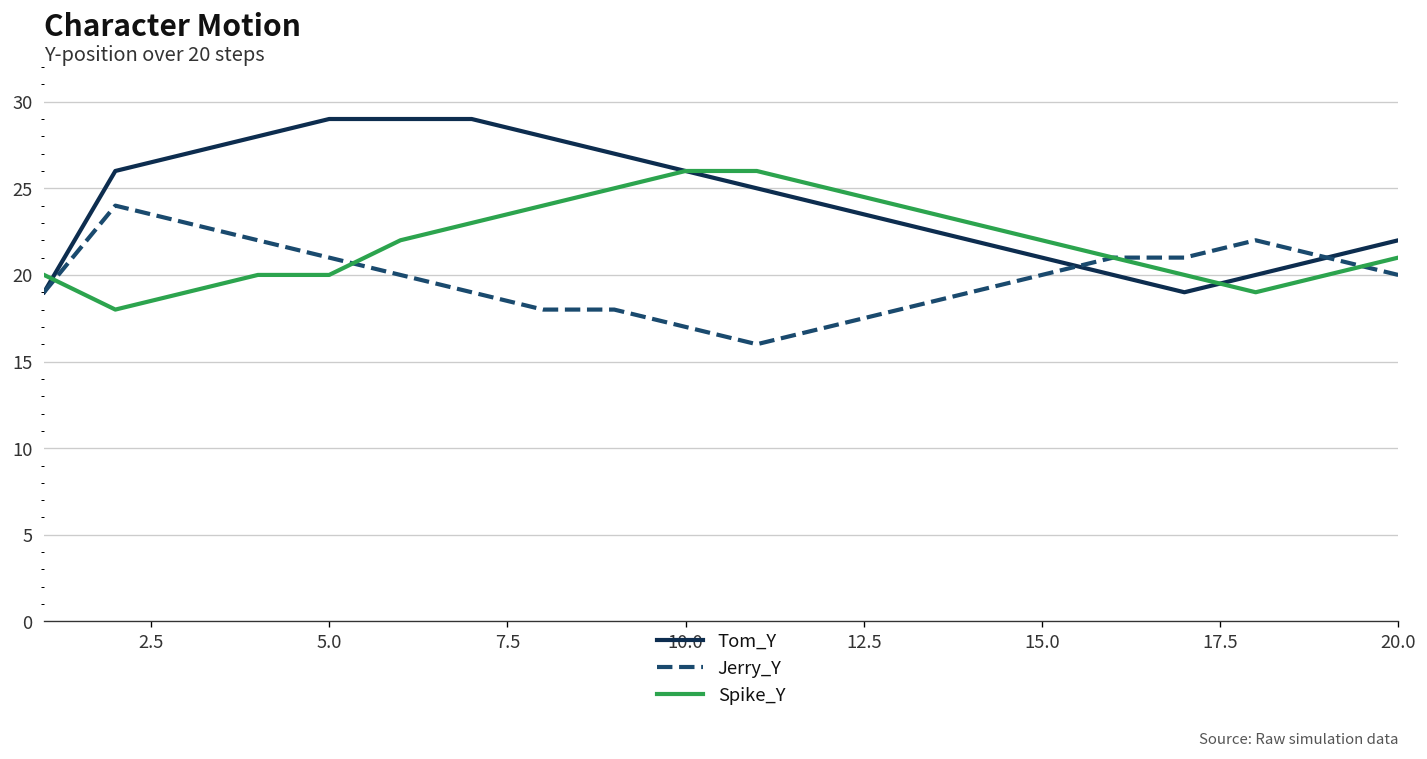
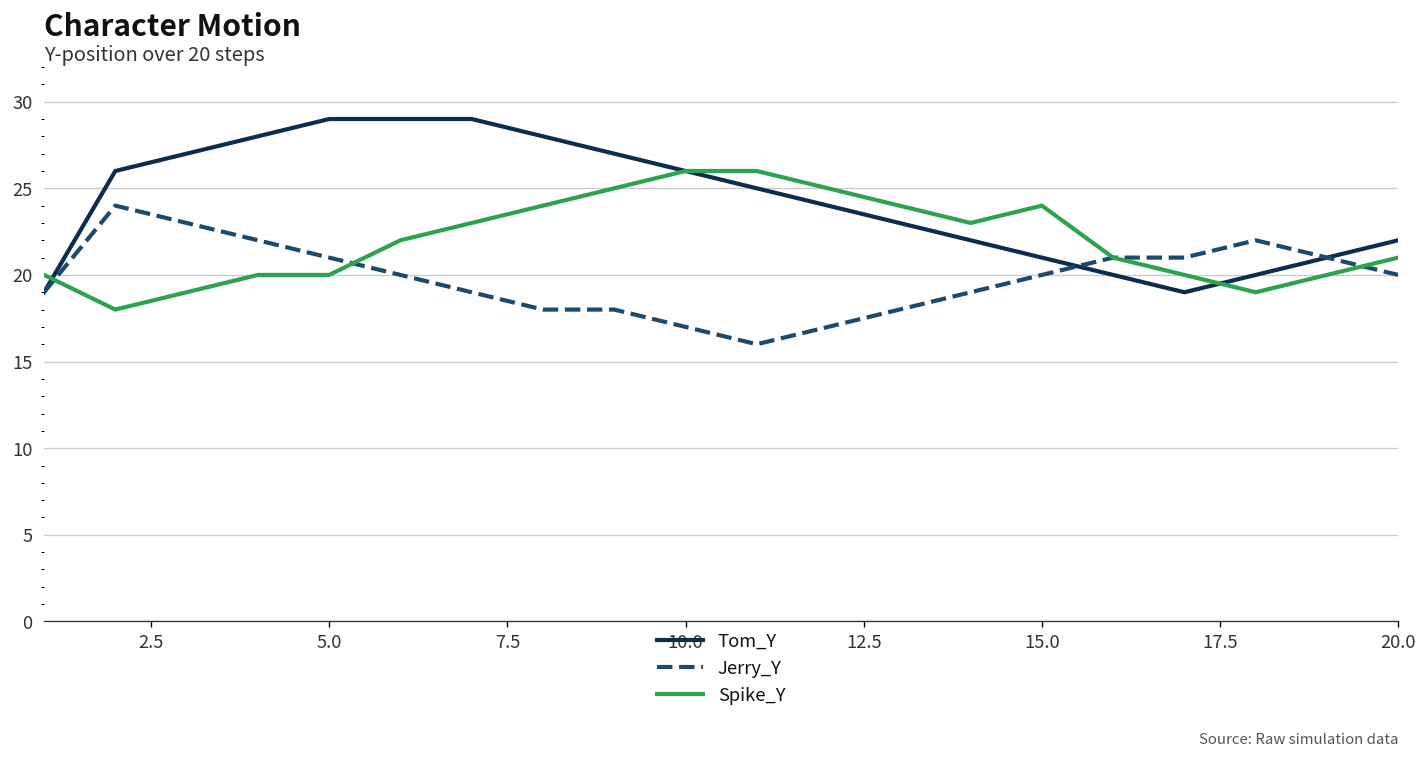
Spike_Y, 15.0: 22 -> 24
